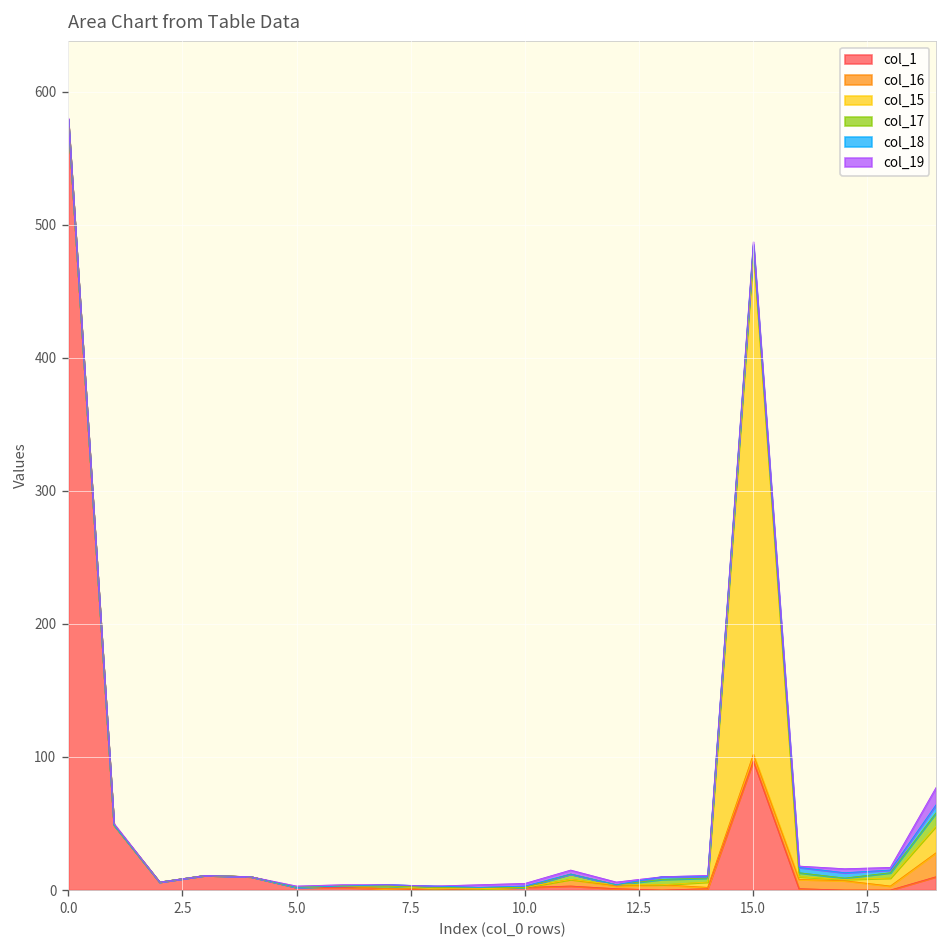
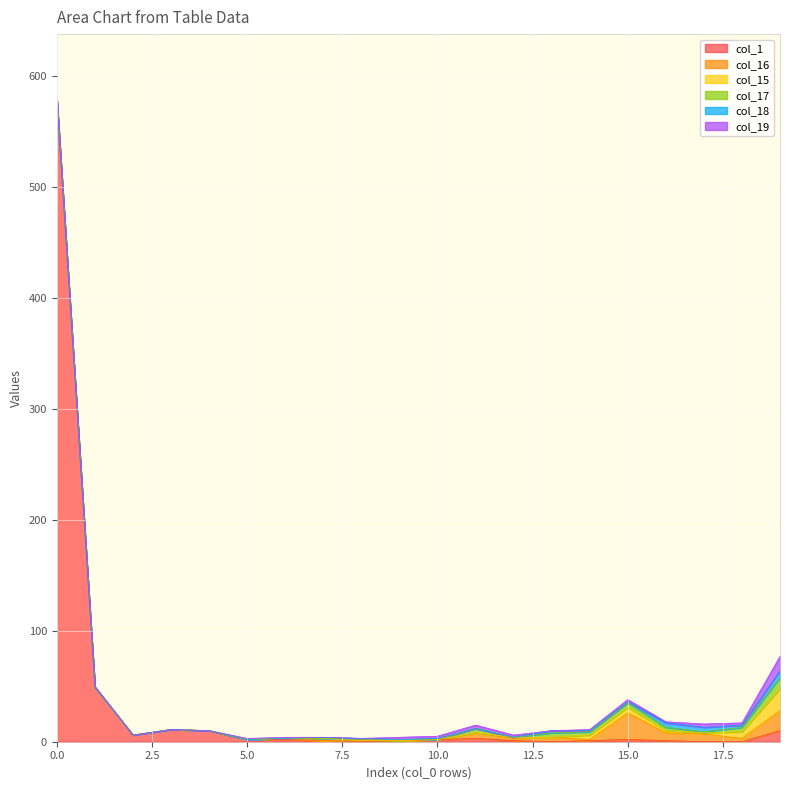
col_1, 15.0: 97 -> 2
col_16, 15.0: 5 -> 24
col_15, 15.0: 378 -> 5
